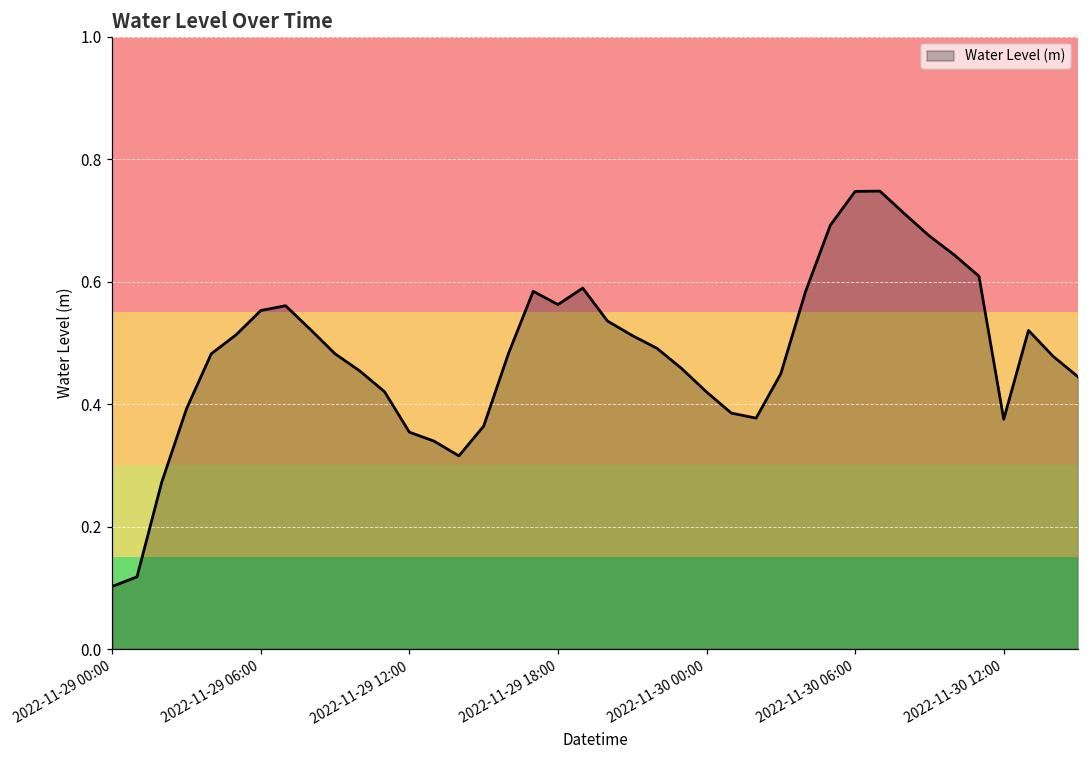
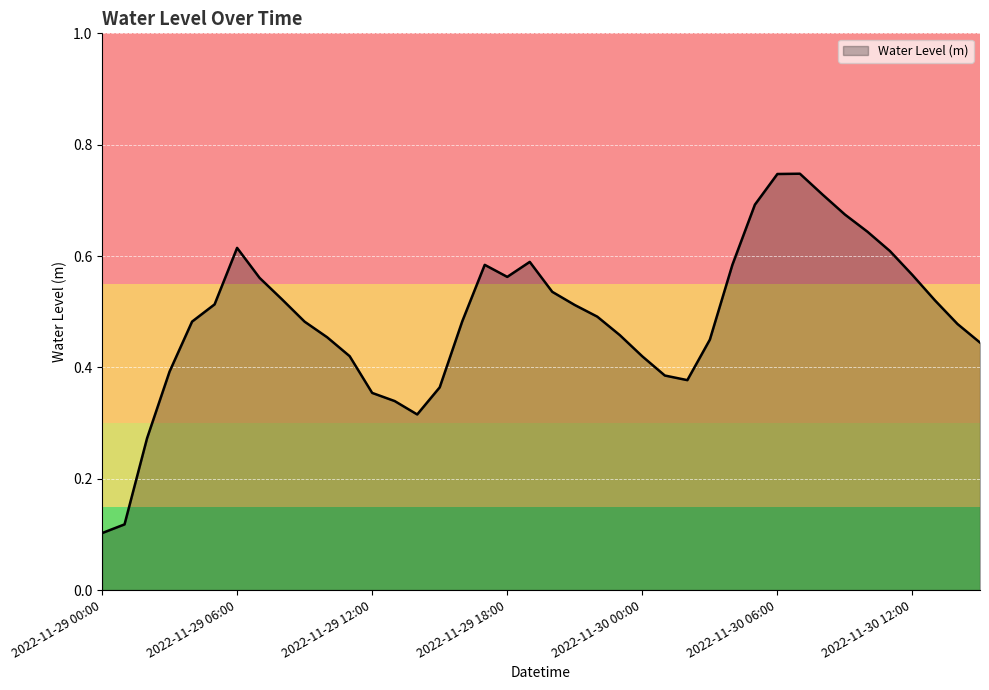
2022-11-29 06:00: 0.55 -> 0.61
2022-11-30 12:00: 0.38 -> 0.57
